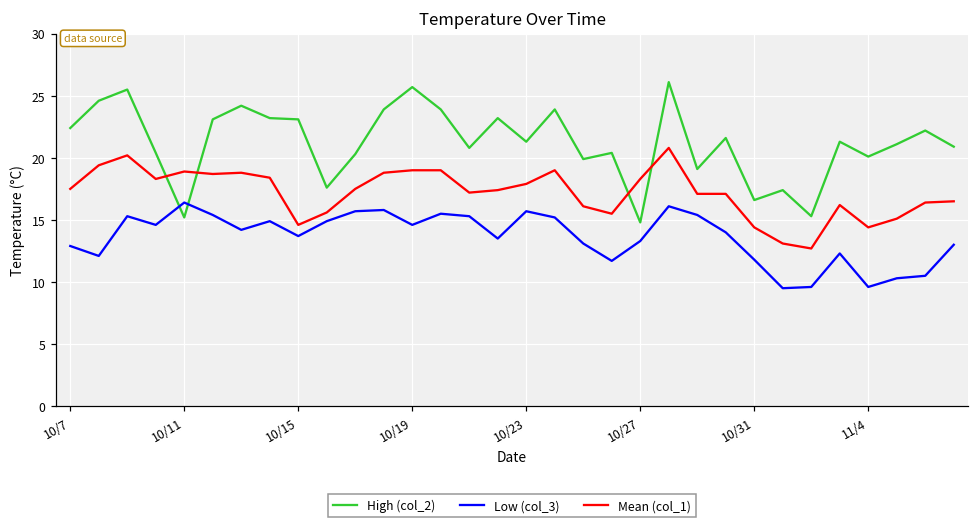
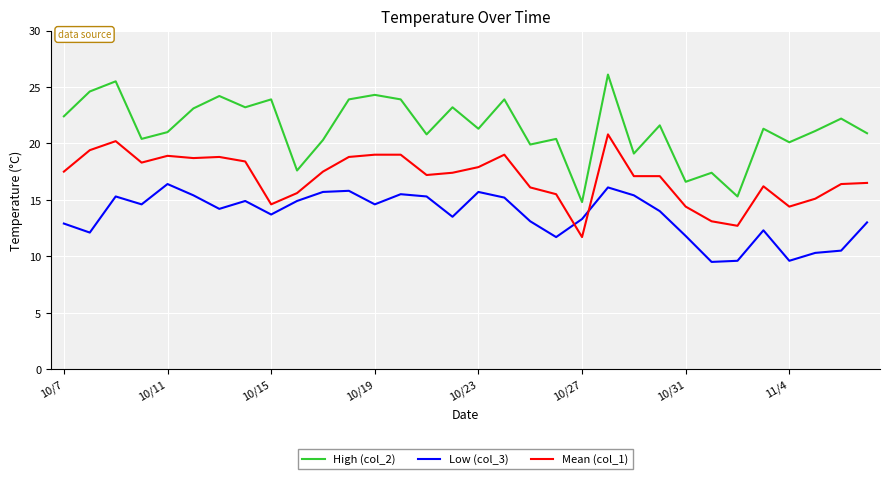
High (col_2), 10/11: 15.2 -> 21.0
High (col_2), 10/15: 23.1 -> 23.9
High (col_2), 10/19: 25.7 -> 24.3
Mean (col_1), 10/27: 18.3 -> 11.7
